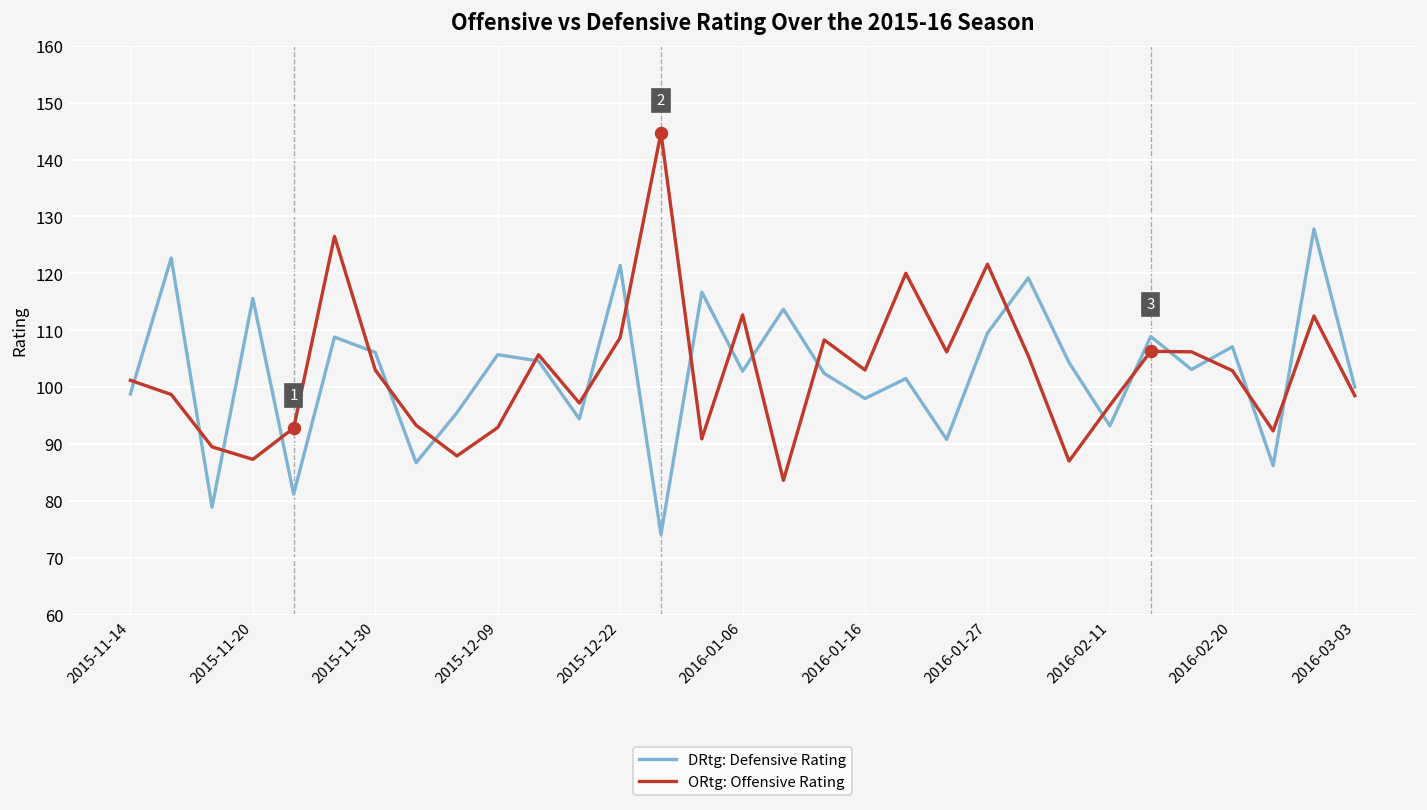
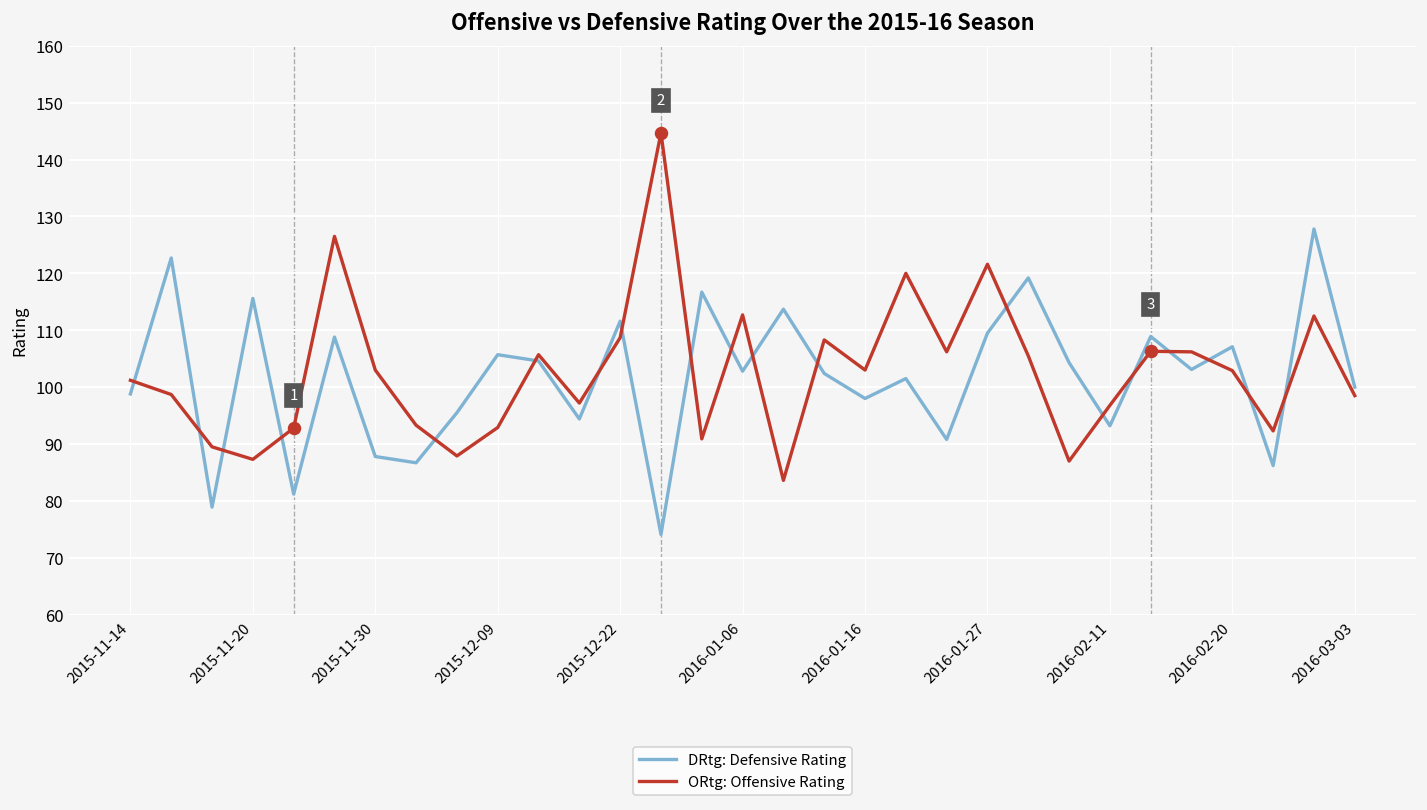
DRtg: Defensive Rating, 2015-11-30: 106 -> 88
DRtg: Defensive Rating, 2015-12-22: 121 -> 112
